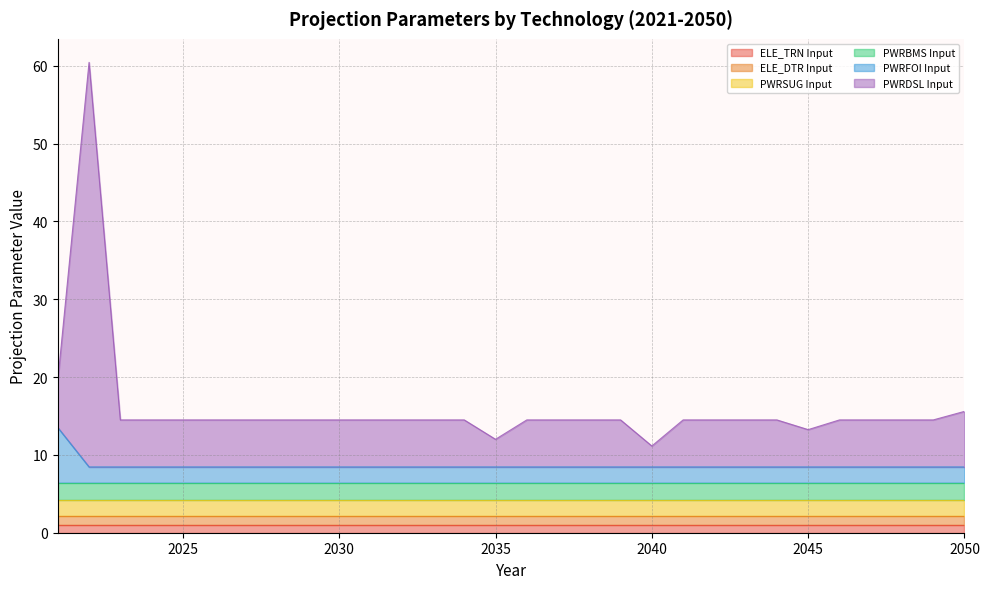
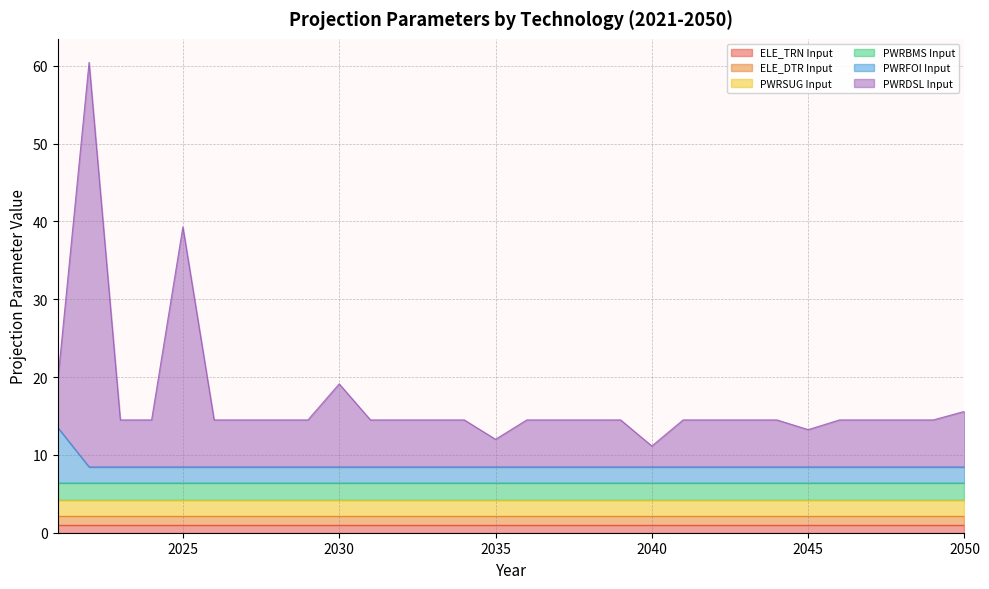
PWRDSL Input, 2025: 6 -> 31
PWRDSL Input, 2030: 6 -> 11
